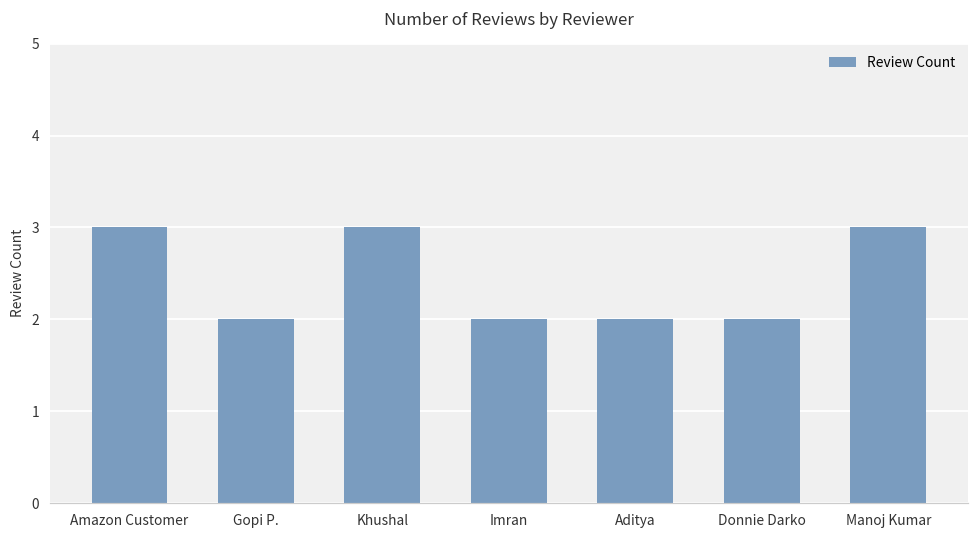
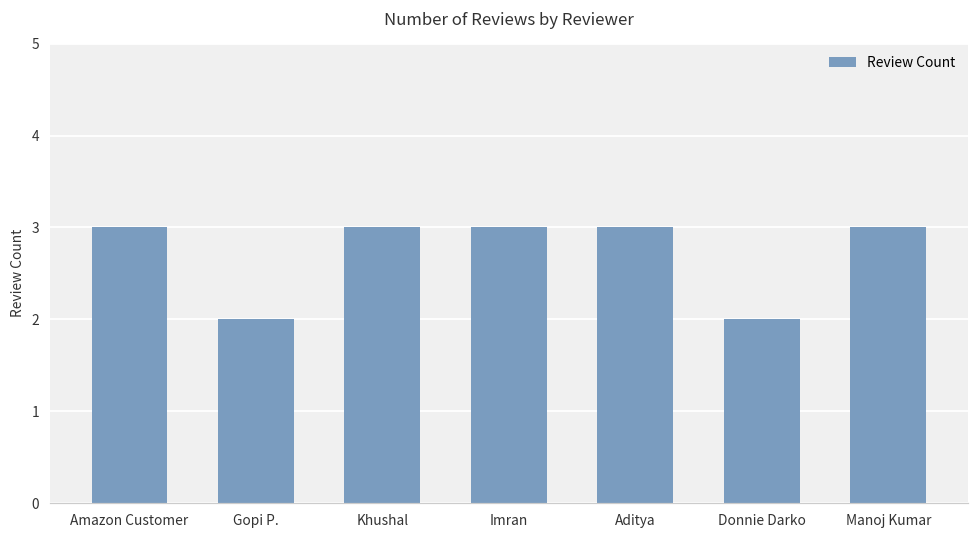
Imran: 2 -> 3
Aditya: 2 -> 3
